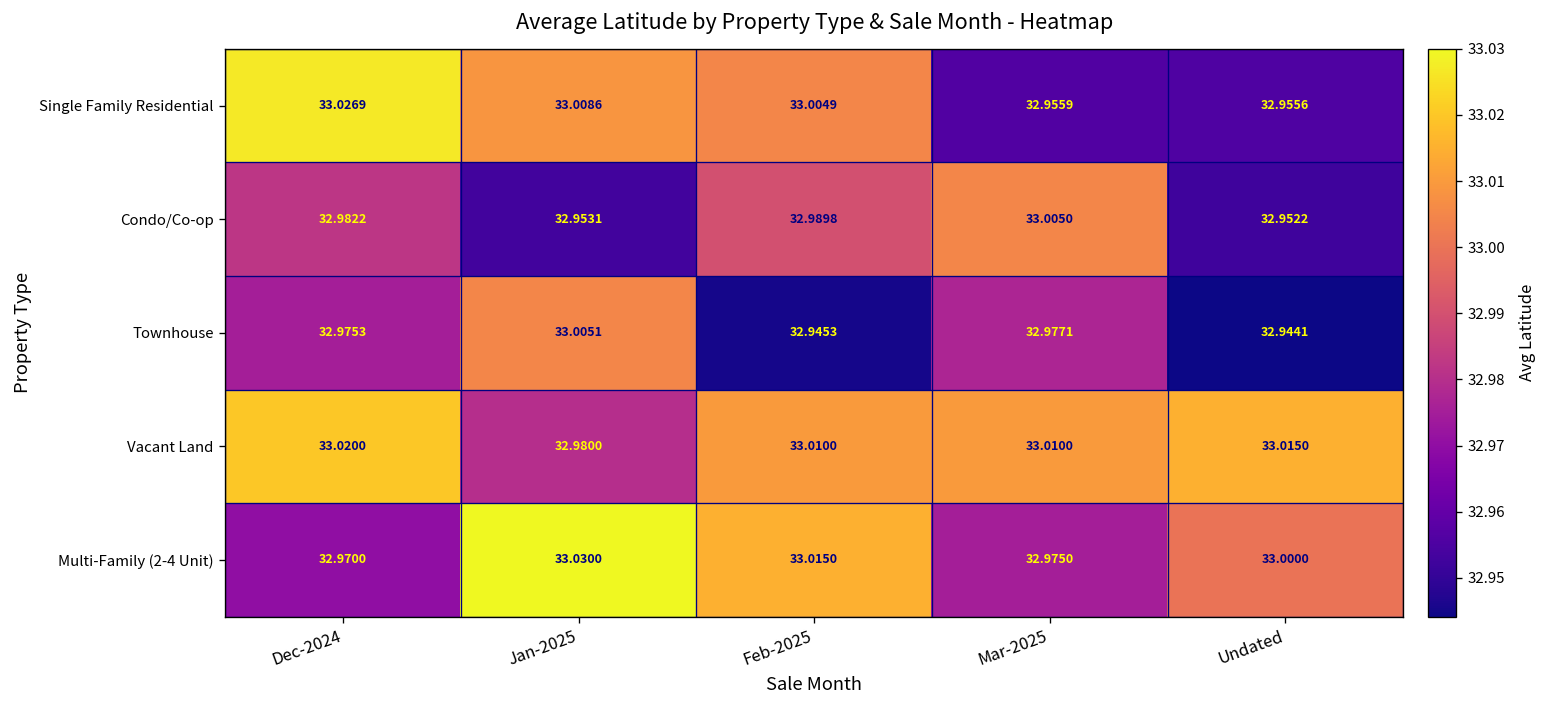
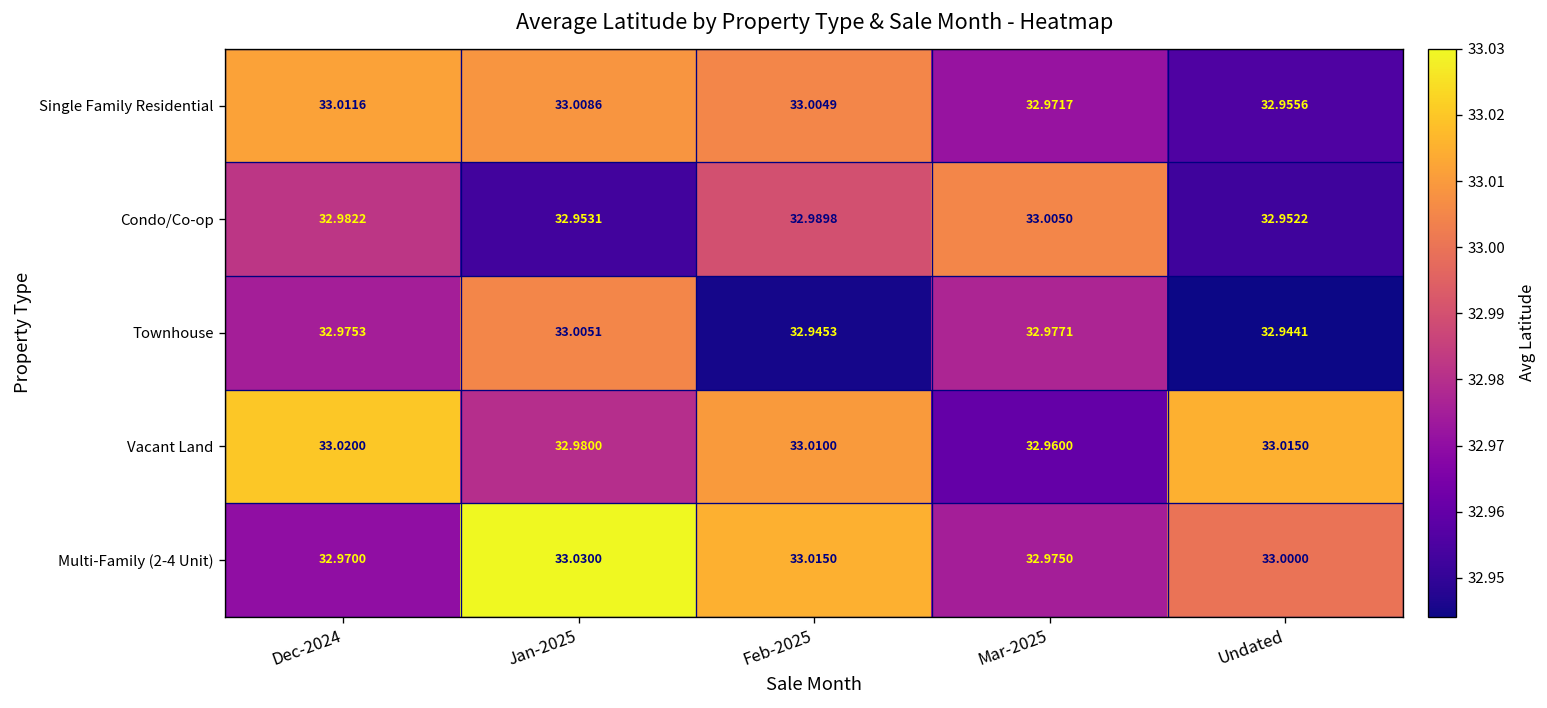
Single Family Residential, Dec-2024: 33.0269 -> 33.0116
Single Family Residential, Mar-2025: 32.9559 -> 32.9717
Vacant Land, Mar-2025: 33.0100 -> 32.9600
